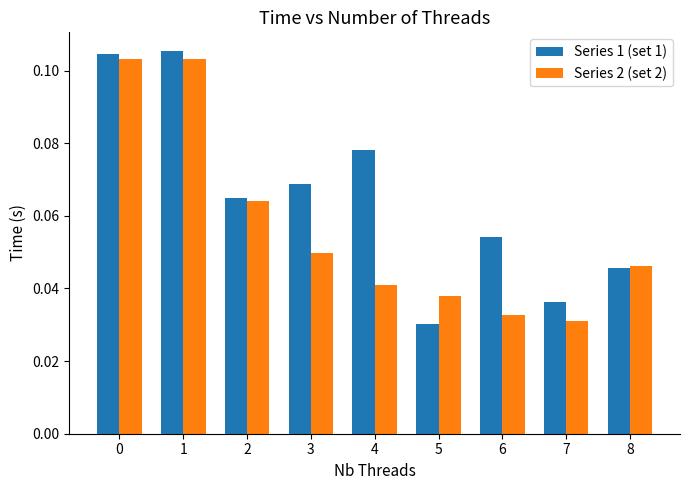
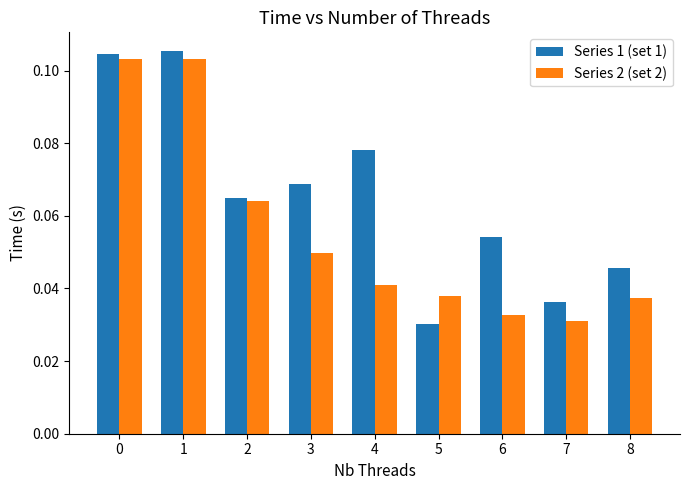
Series 2 (set 2), 8: 0.046 -> 0.037
